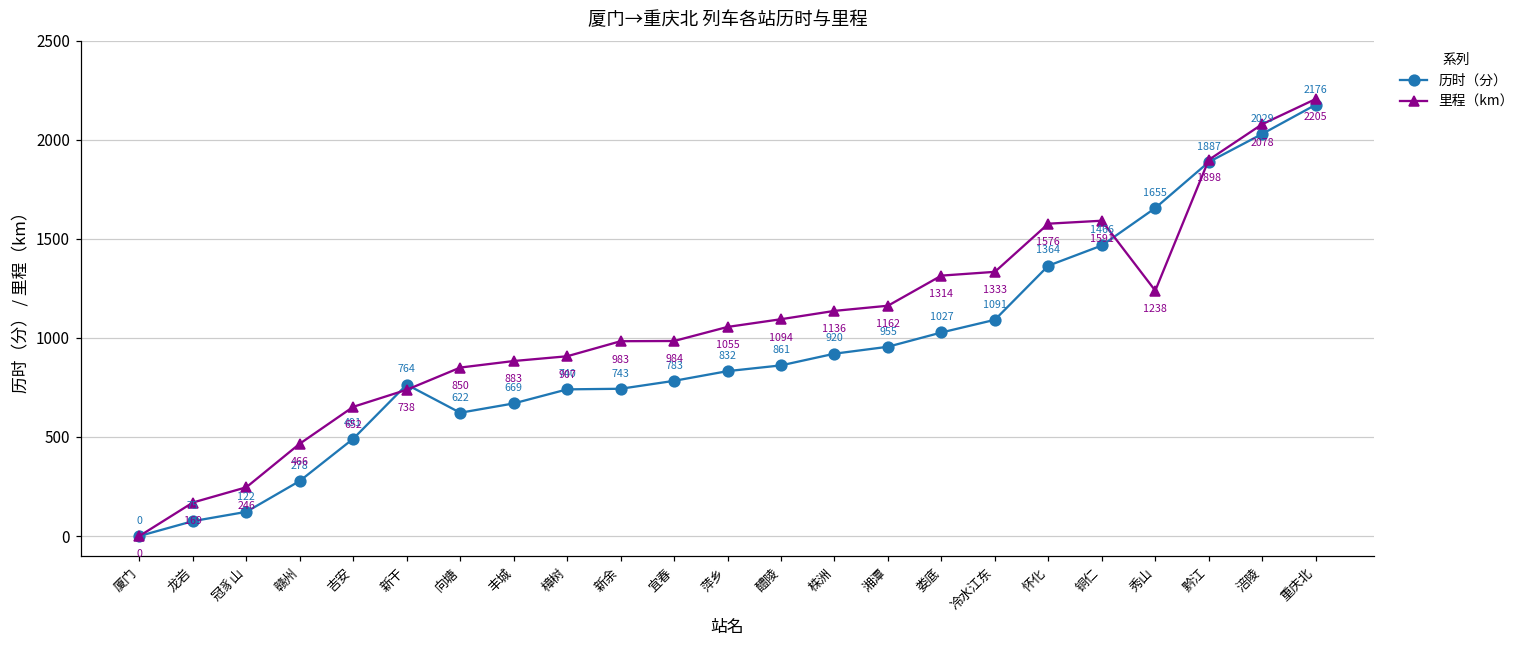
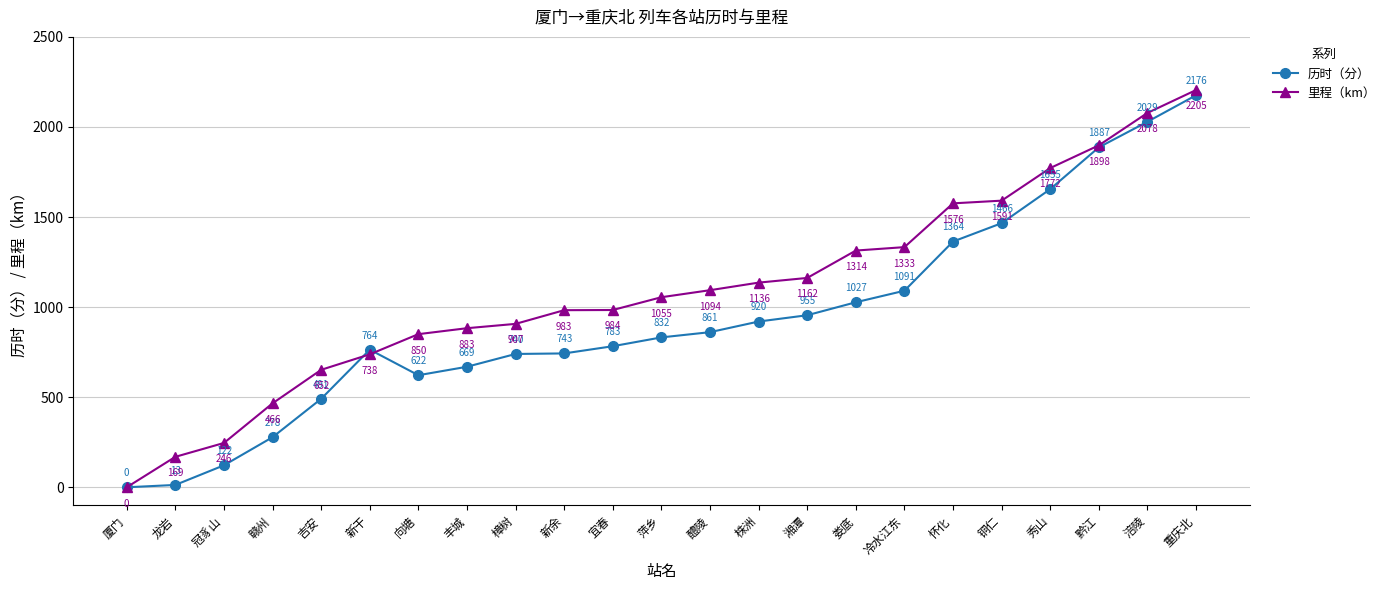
历时（分）, 龙岩: 75 -> 13
里程（km）, 秀山: 1238 -> 1772
